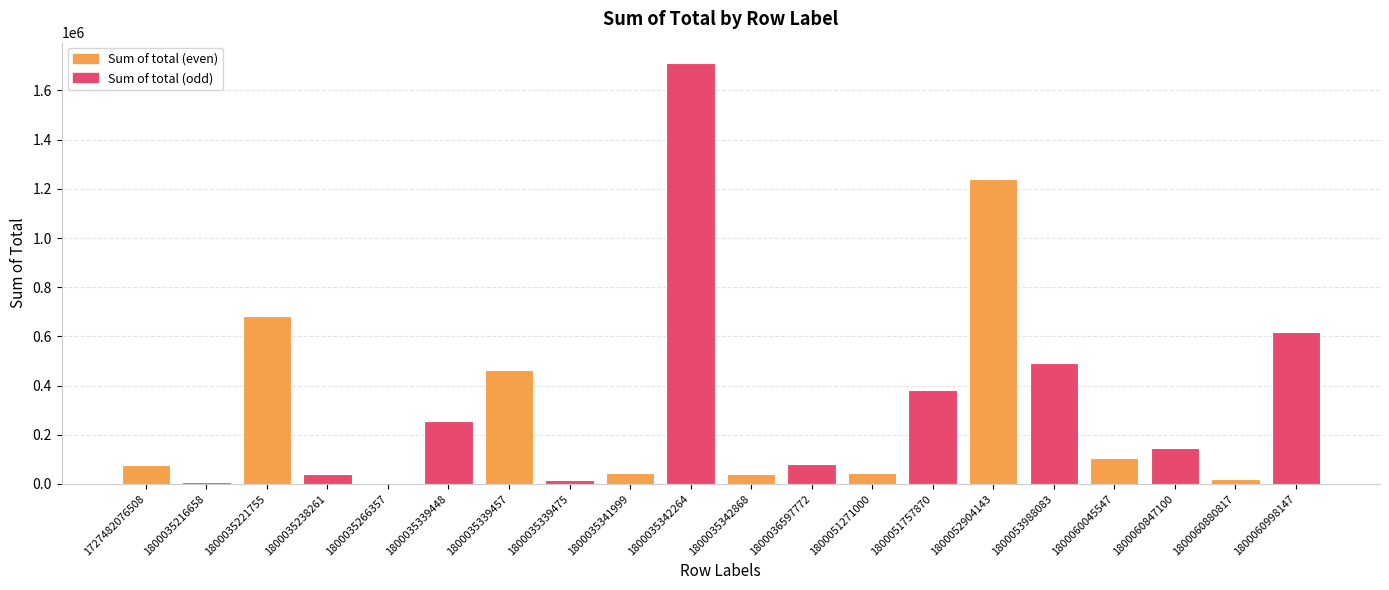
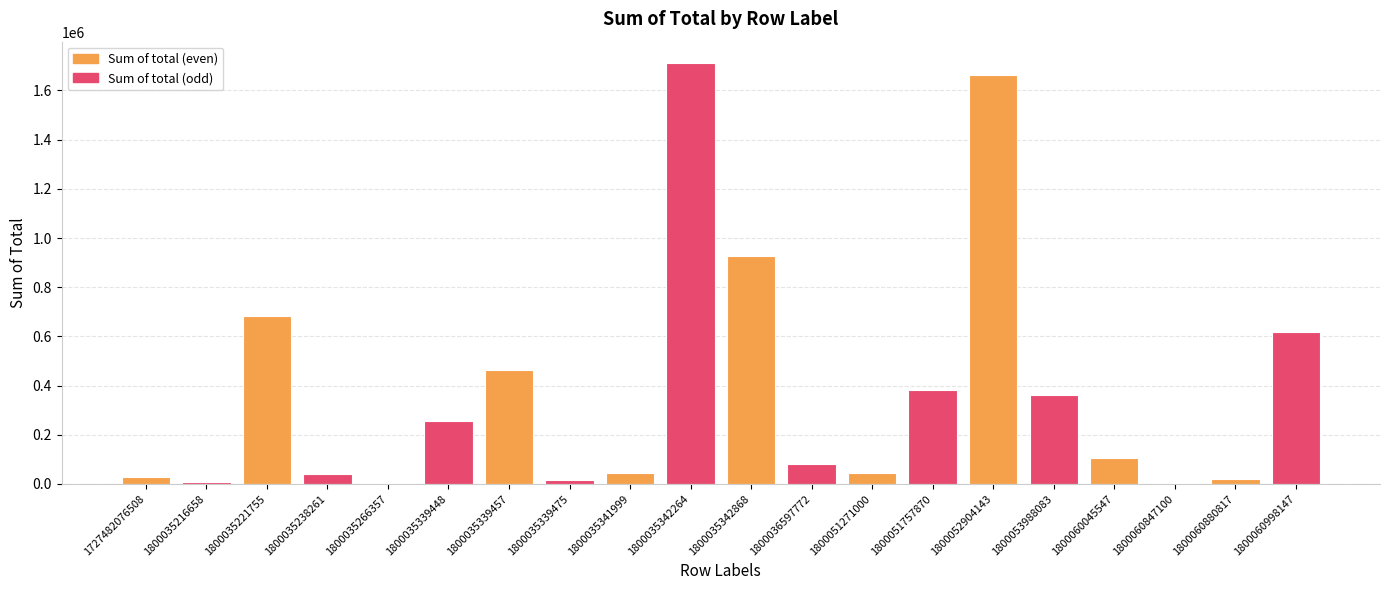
1727482076508: 80000 -> 30000
1800035342868: 40000 -> 930000
1800052904143: 1240000 -> 1660000
1800053988083: 490000 -> 360000
1800060847100: 150000 -> 0
